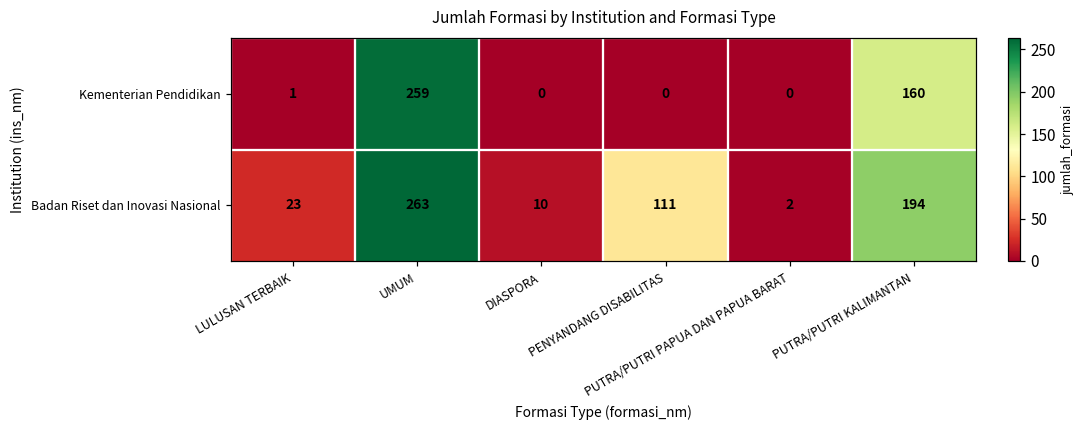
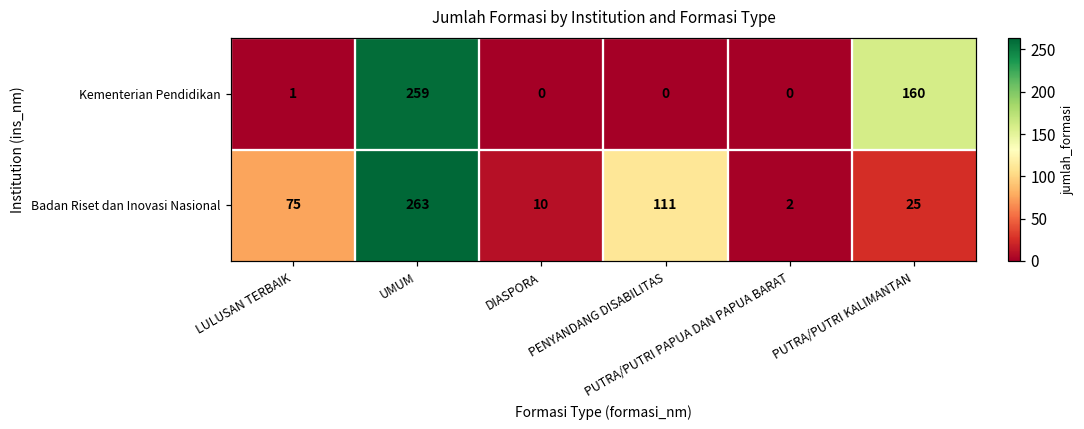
Badan Riset dan Inovasi Nasional, LULUSAN TERBAIK: 23 -> 75
Badan Riset dan Inovasi Nasional, PUTRA/PUTRI KALIMANTAN: 194 -> 25
